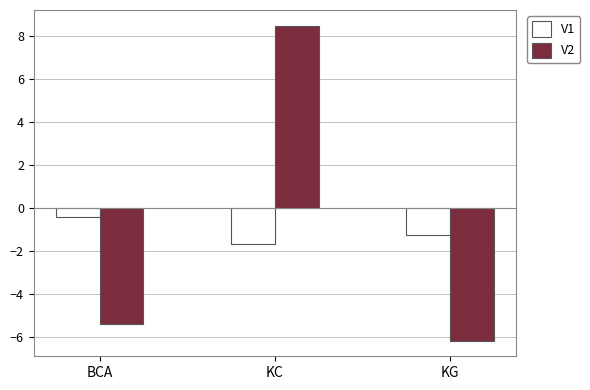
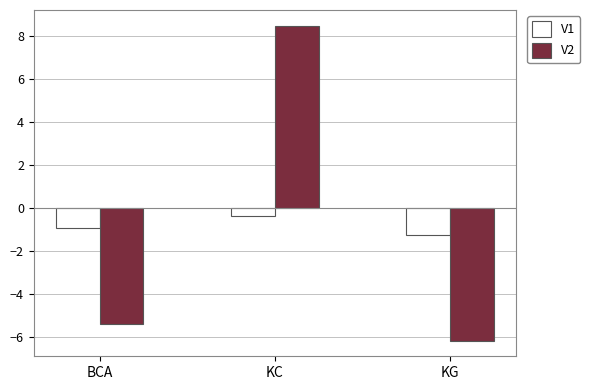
V1, BCA: -0.4 -> -0.9
V1, KC: -1.7 -> -0.4
